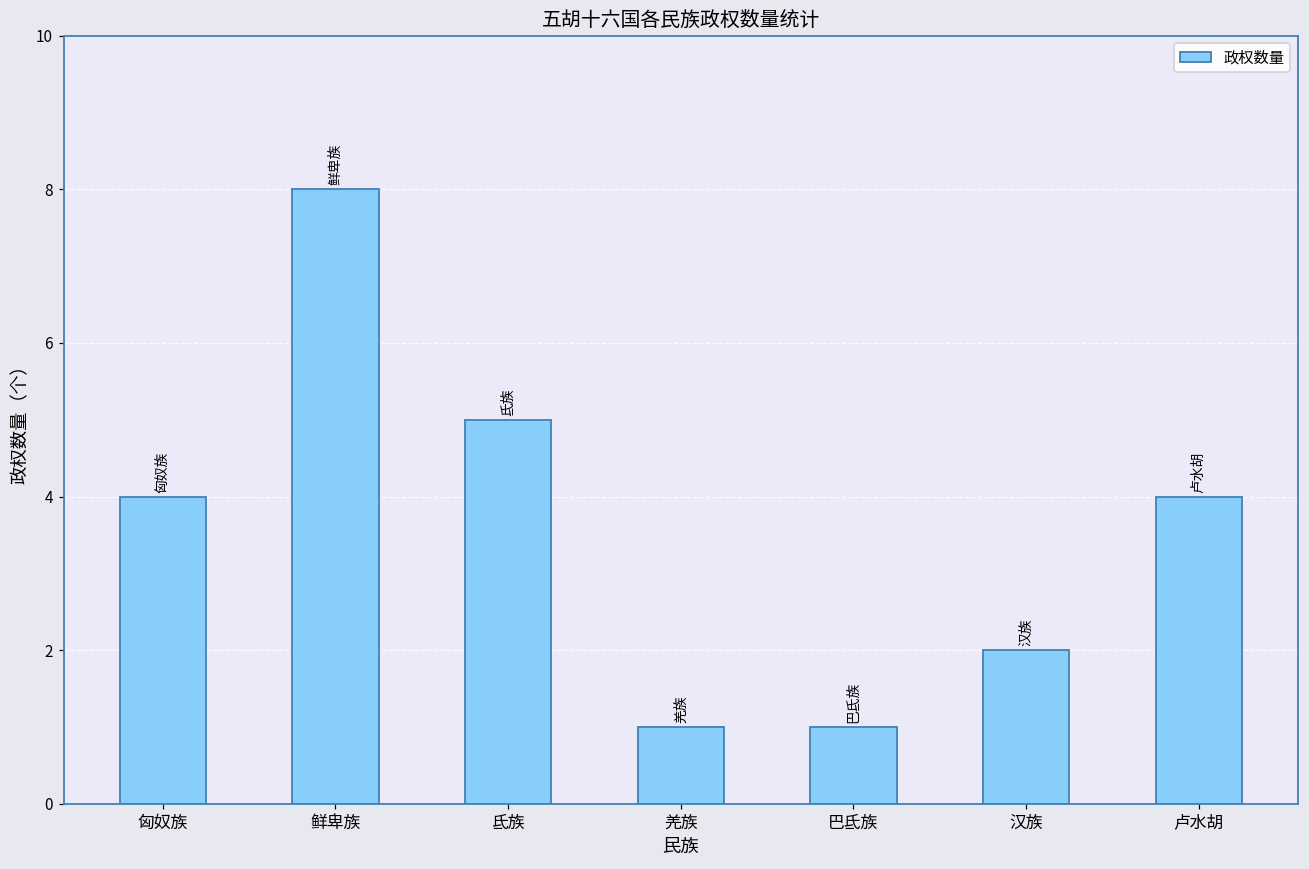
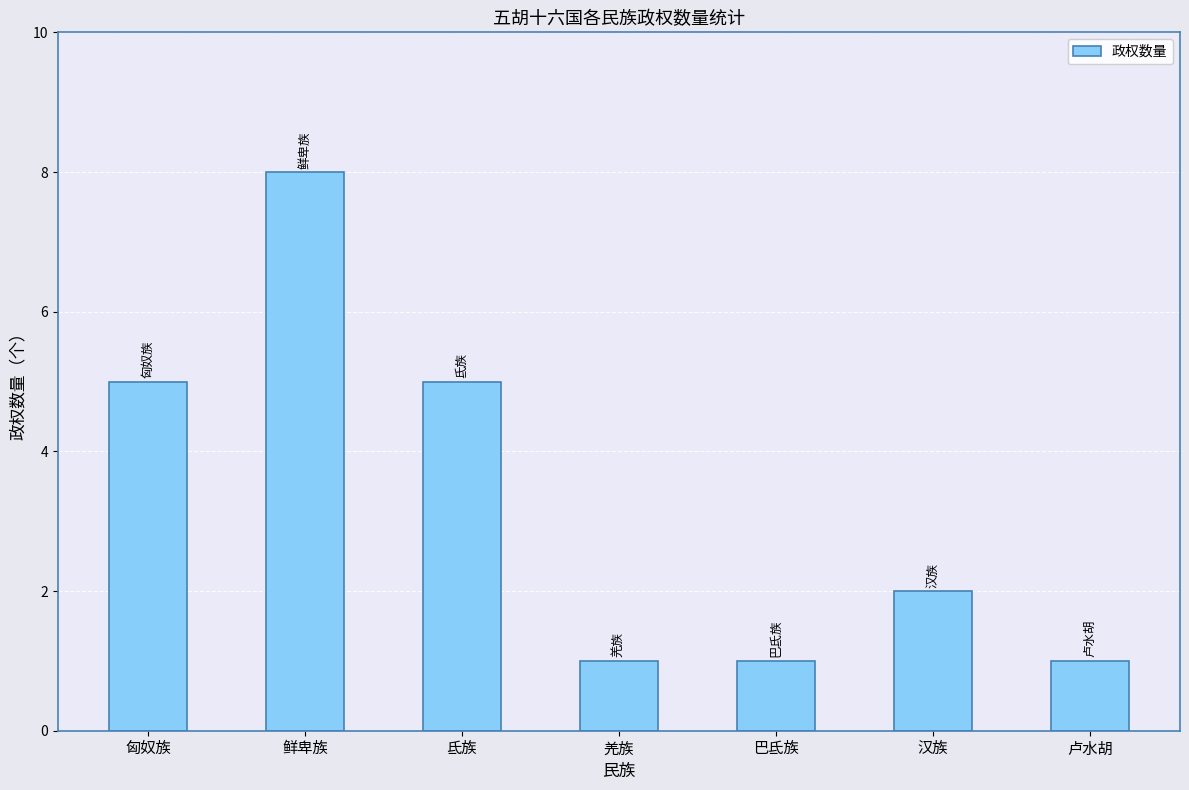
匈奴族: 4 -> 5
卢水胡: 4 -> 1
